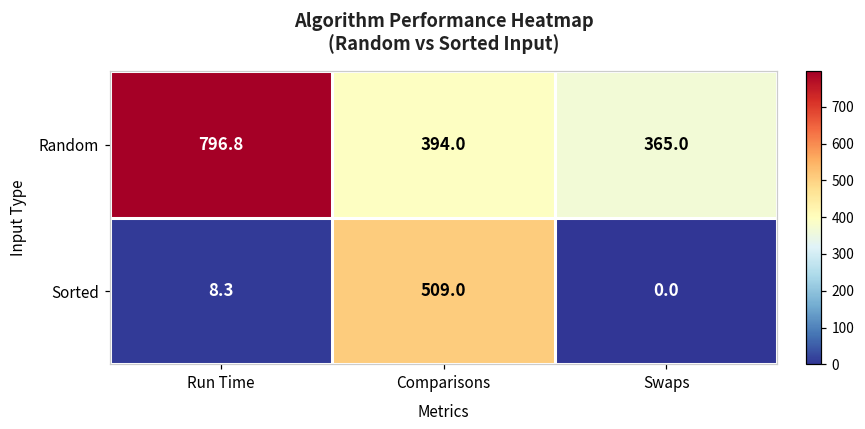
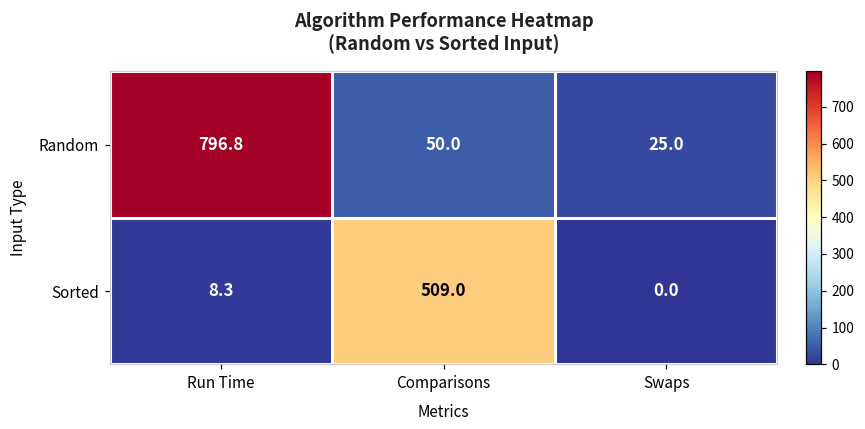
Random, Comparisons: 394.0 -> 50.0
Random, Swaps: 365.0 -> 25.0
